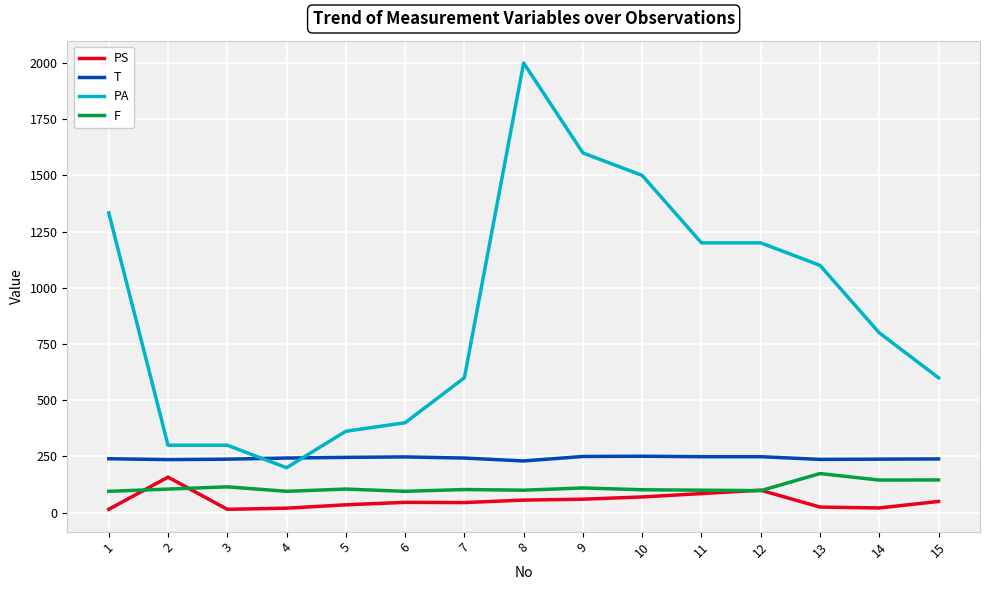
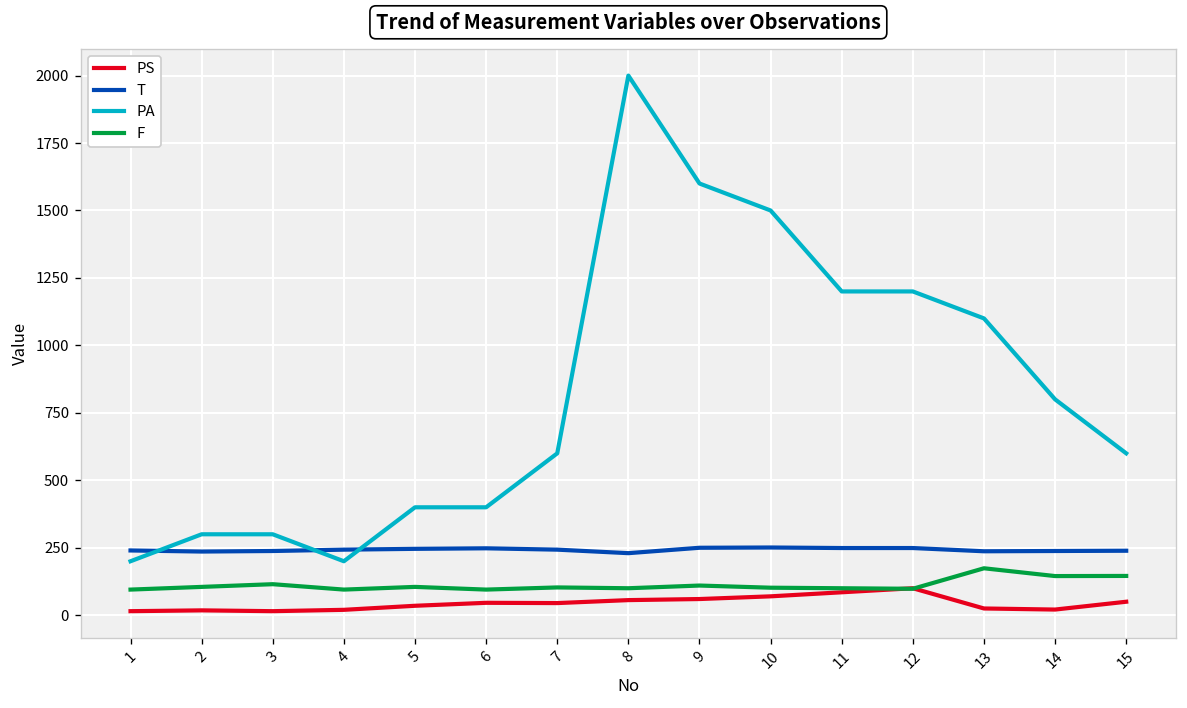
PA, 1: 1330 -> 200
PS, 2: 160 -> 20
PA, 5: 360 -> 400
